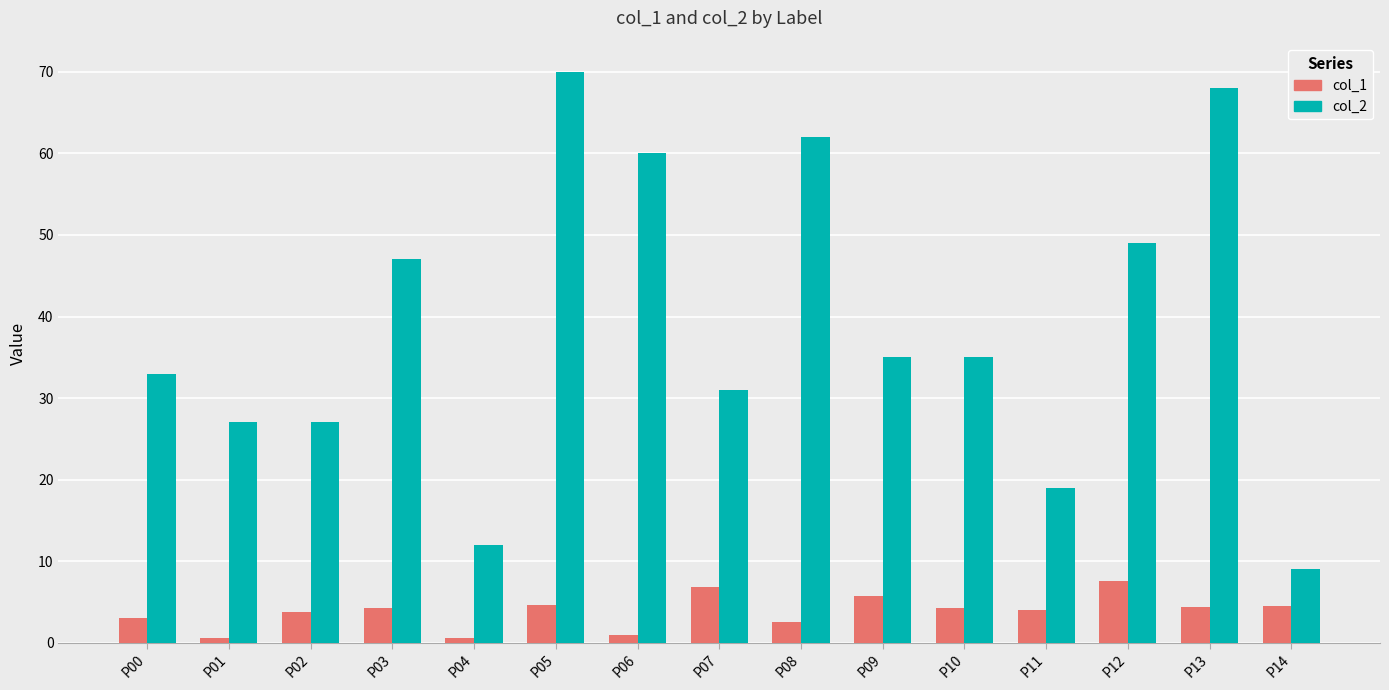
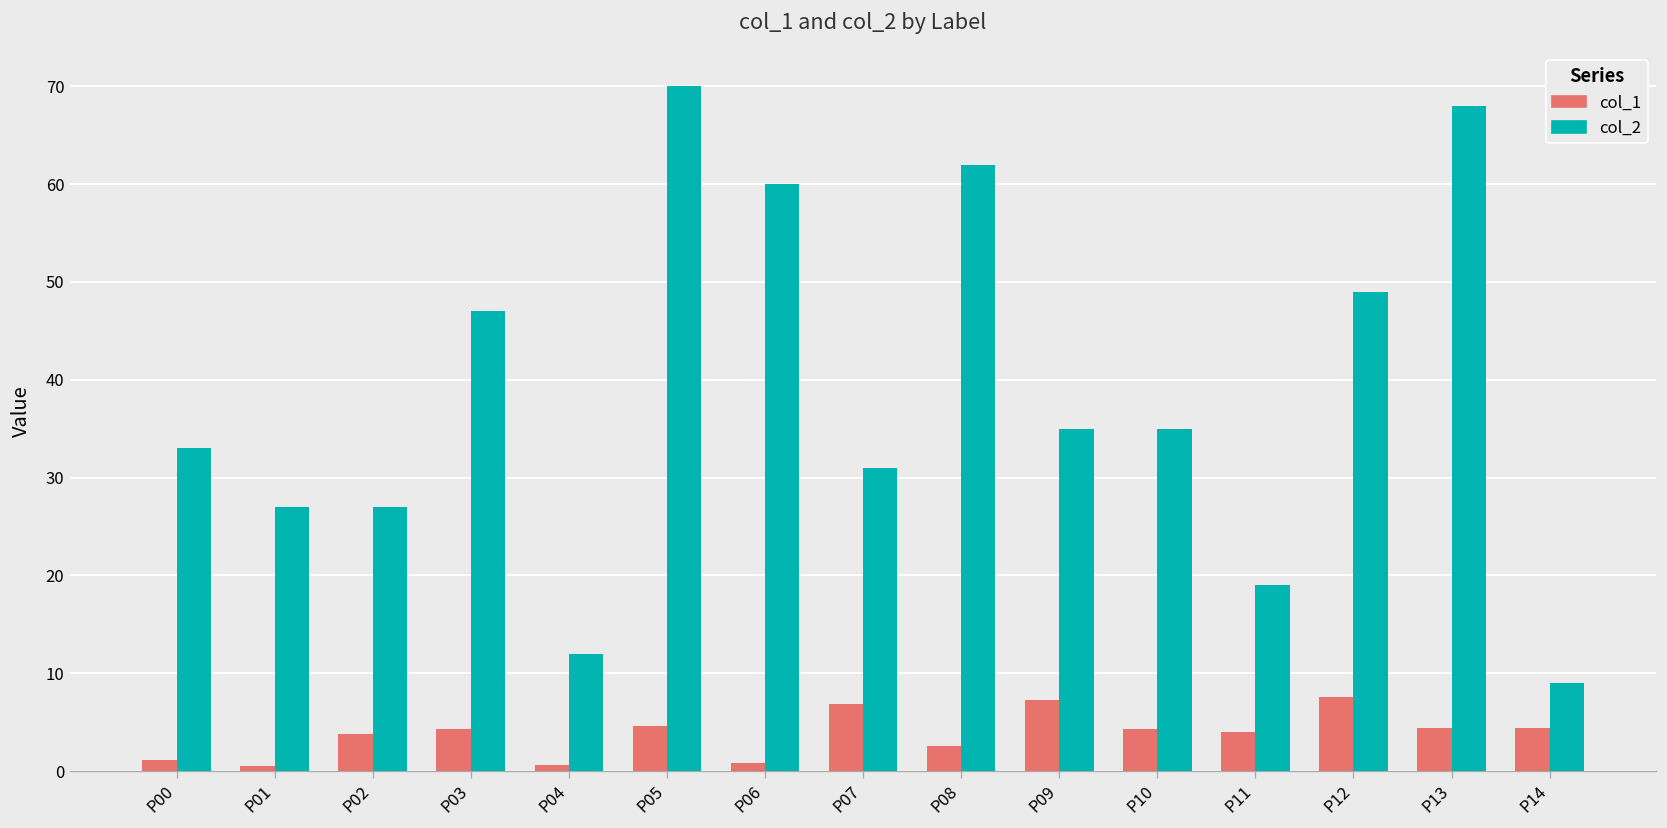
col_1, P00: 3 -> 1
col_1, P09: 6 -> 7
